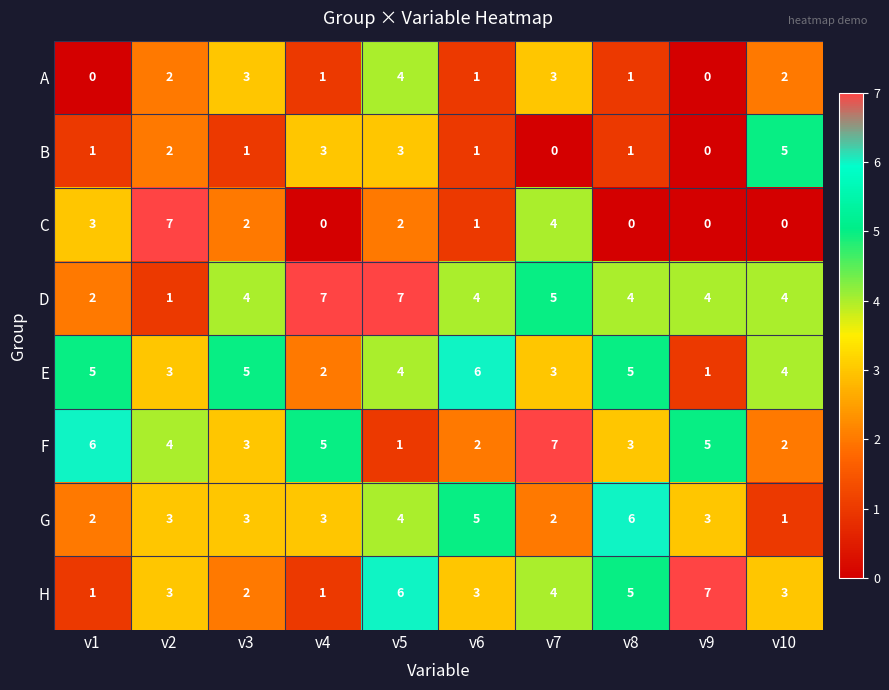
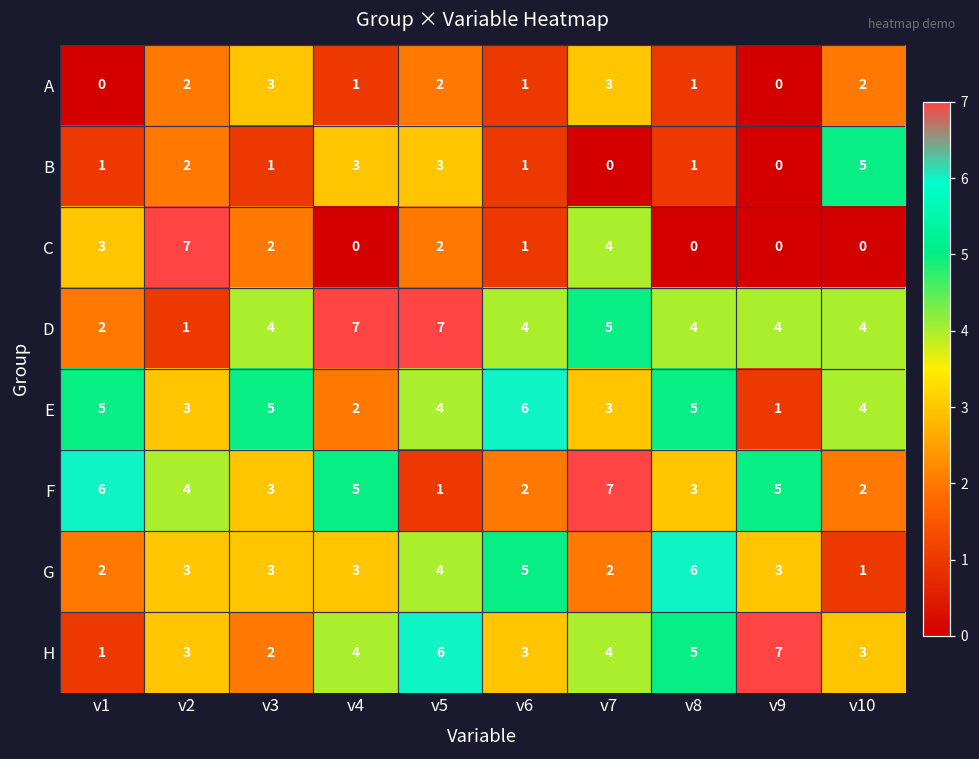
A, v5: 4 -> 2
H, v4: 1 -> 4
